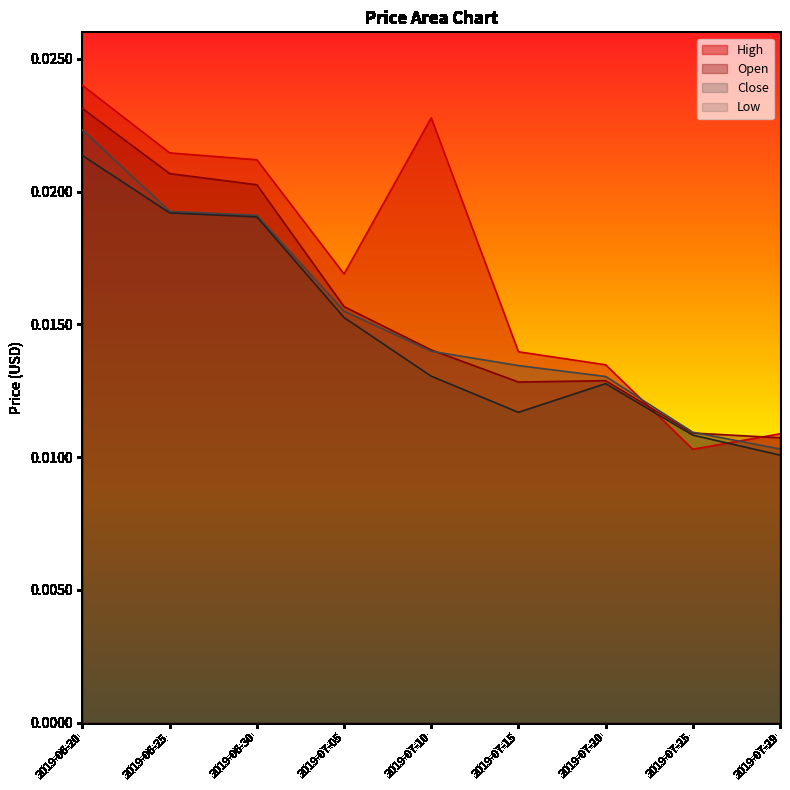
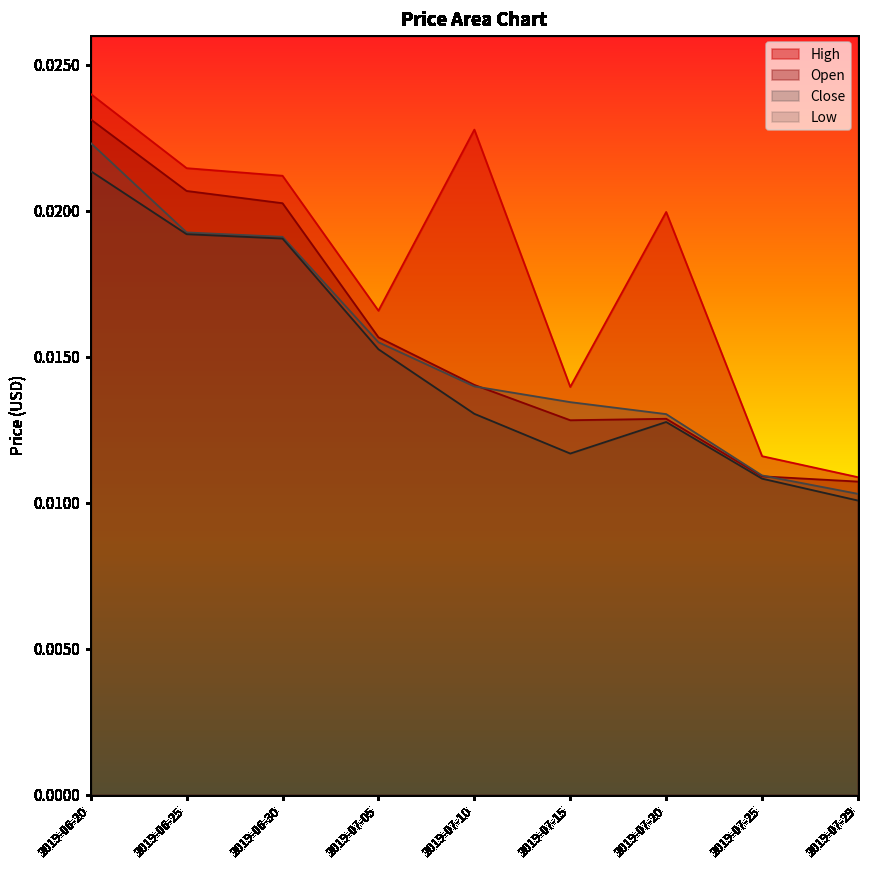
High, 2019-07-05: 0.0169 -> 0.0166
High, 2019-07-20: 0.0135 -> 0.0200
High, 2019-07-25: 0.0103 -> 0.0116
